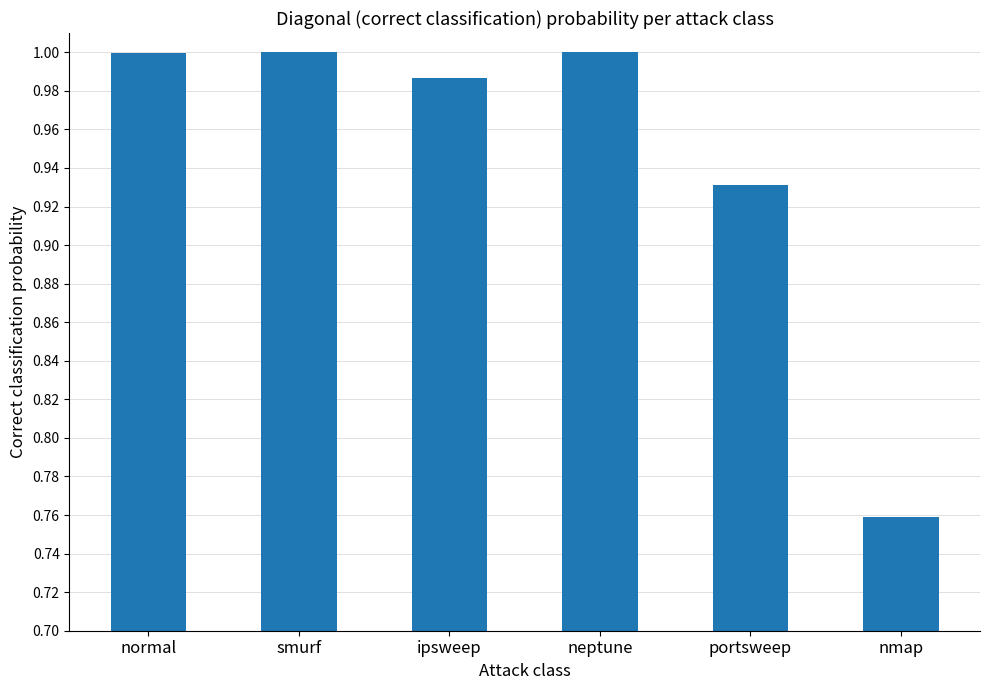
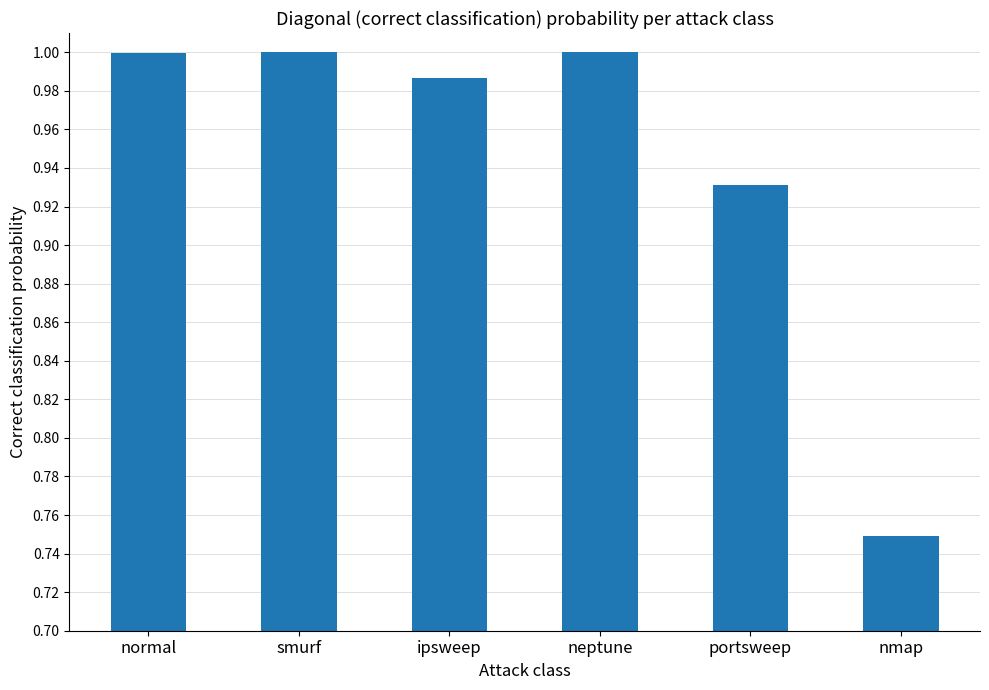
nmap: 0.759 -> 0.749
